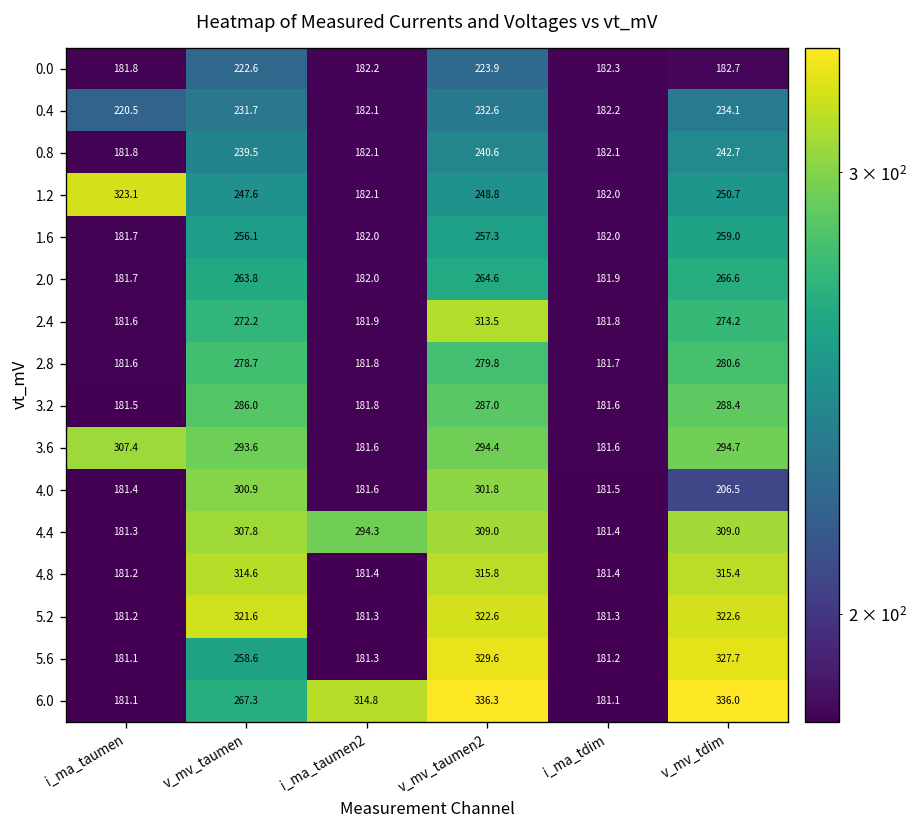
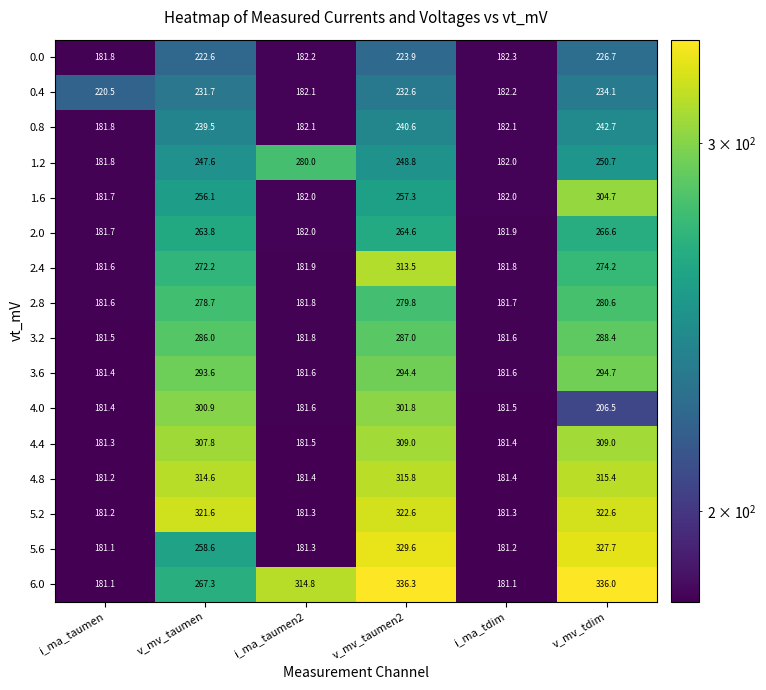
0.0, v_mv_tdim: 182.7 -> 226.7
1.2, i_ma_taumen: 323.1 -> 181.8
1.2, i_ma_taumen2: 182.1 -> 280.0
1.6, v_mv_tdim: 259.0 -> 304.7
3.6, i_ma_taumen: 307.4 -> 181.4
4.4, i_ma_taumen2: 294.3 -> 181.5
